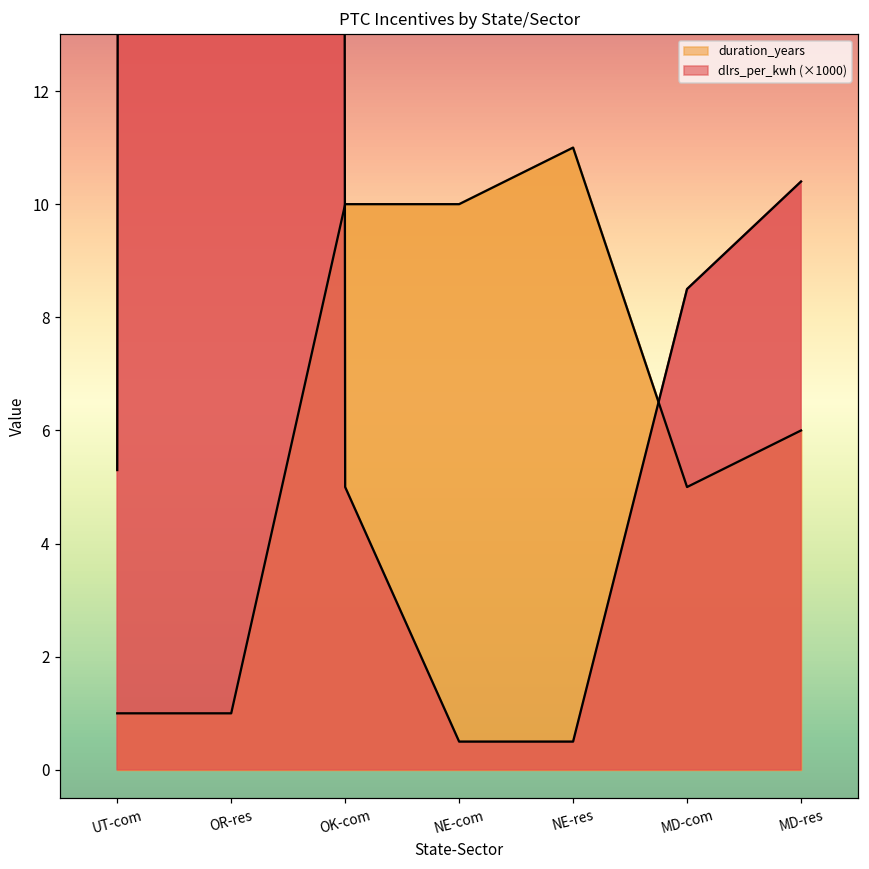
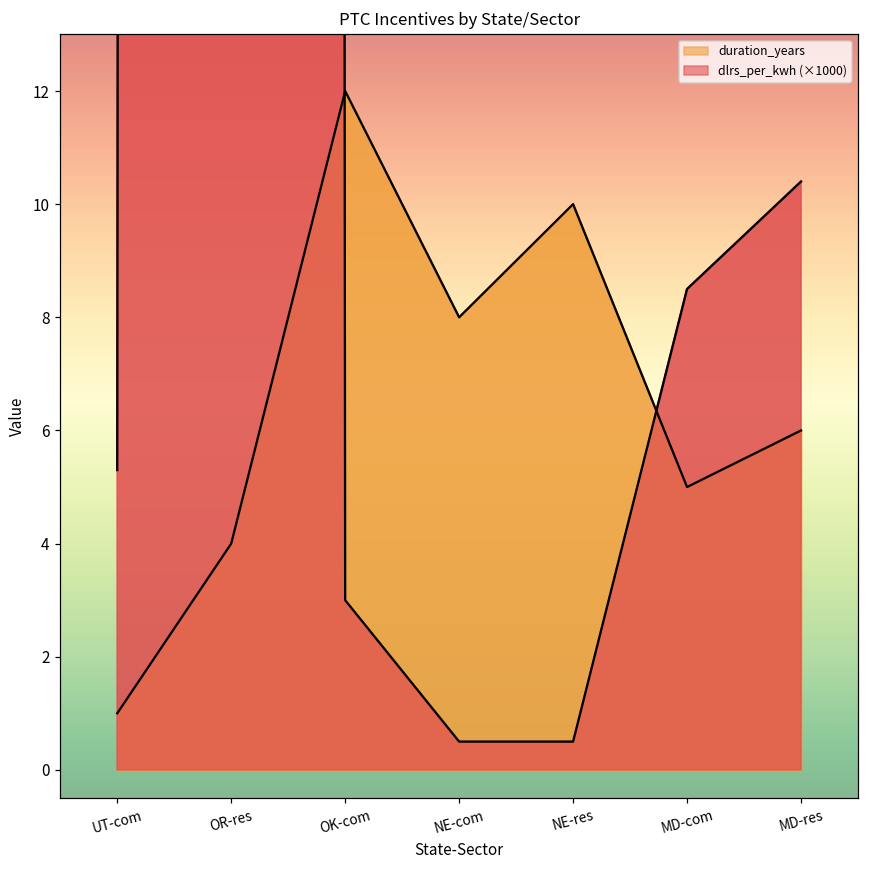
duration_years, OR-res: 1 -> 4
duration_years, OK-com: 10 -> 12
dlrs_per_kwh (×1000), OK-com: 5.0 -> 3.0
duration_years, NE-com: 10 -> 8
duration_years, NE-res: 11 -> 10
